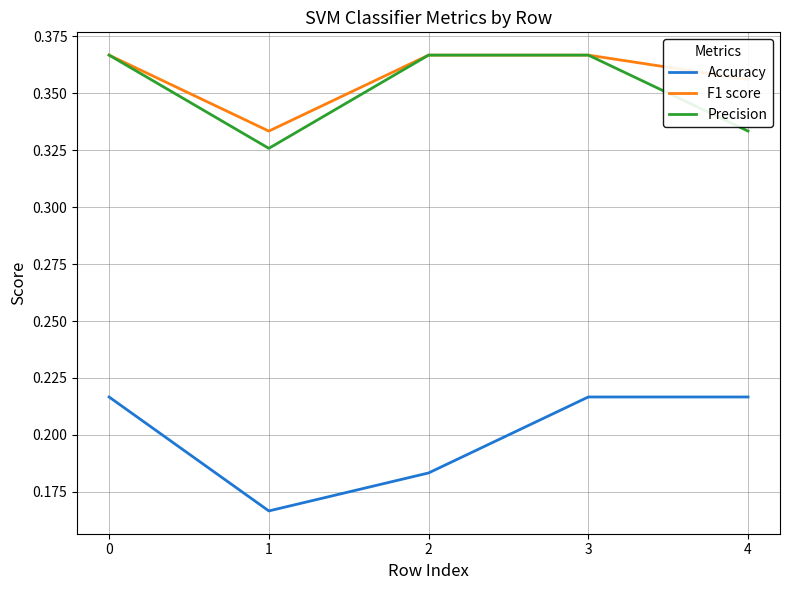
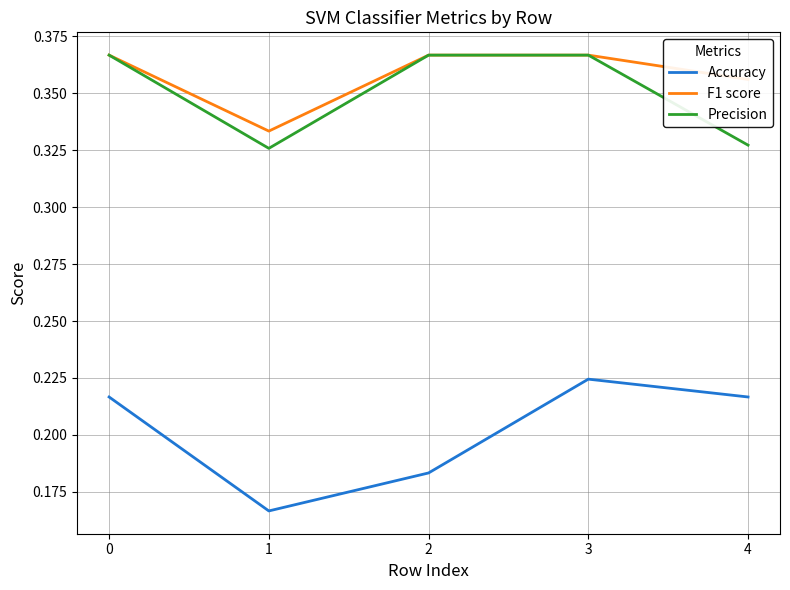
Accuracy, 3: 0.217 -> 0.224
Precision, 4: 0.333 -> 0.327
